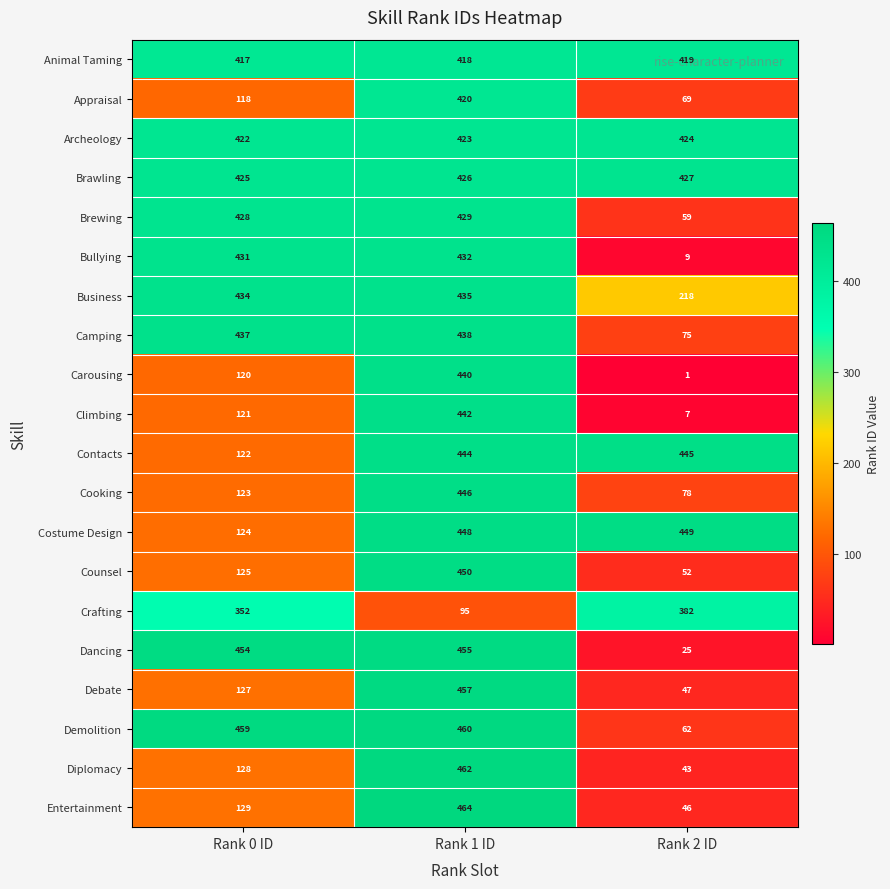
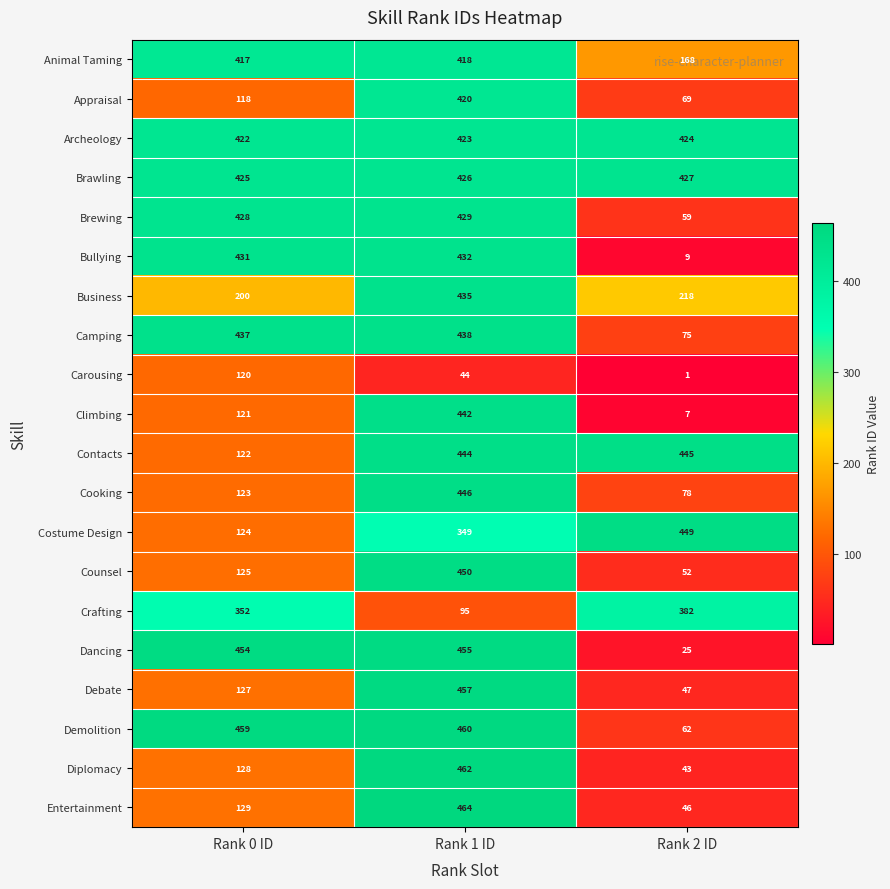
Animal Taming, Rank 2 ID: 419 -> 168
Business, Rank 0 ID: 434 -> 200
Carousing, Rank 1 ID: 440 -> 44
Costume Design, Rank 1 ID: 448 -> 349
